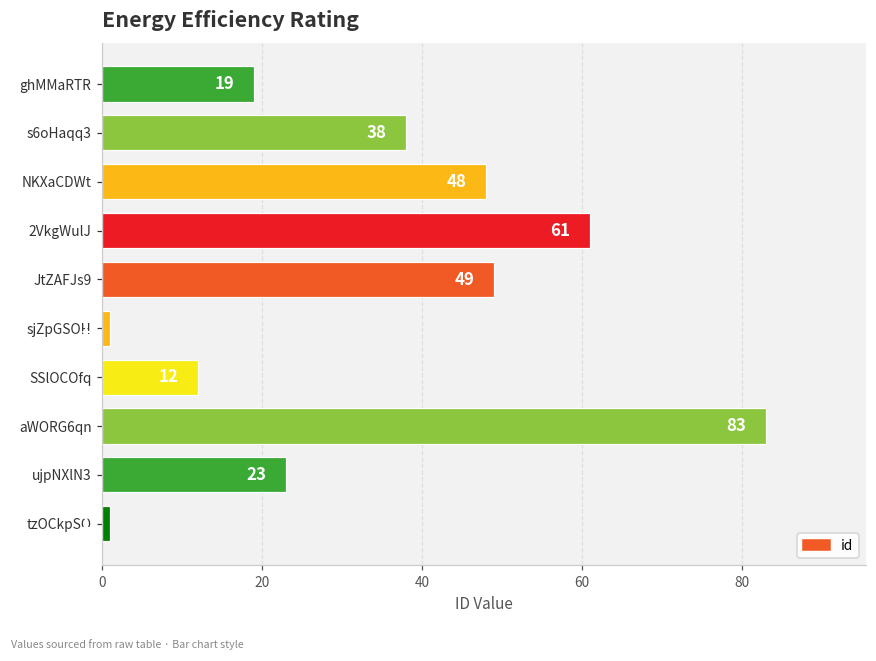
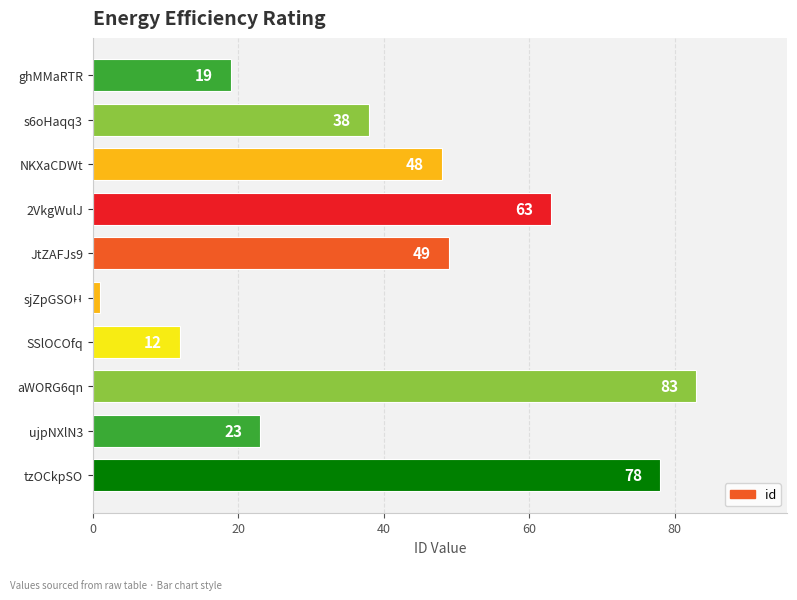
2VkgWulJ: 61 -> 63
tzOCkpSO: 1 -> 78
